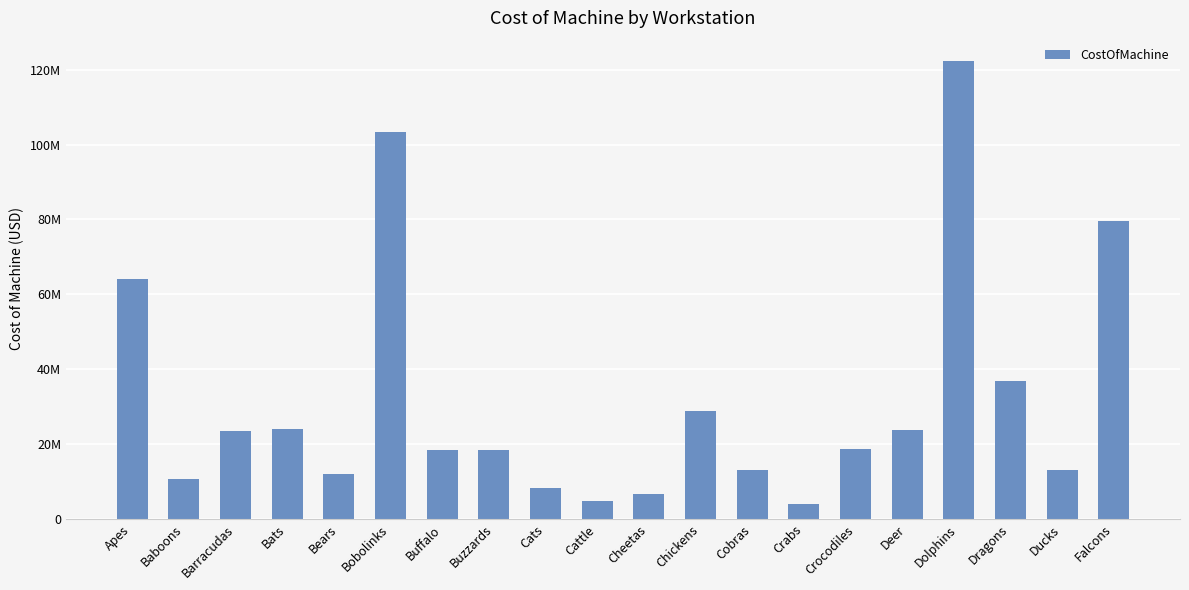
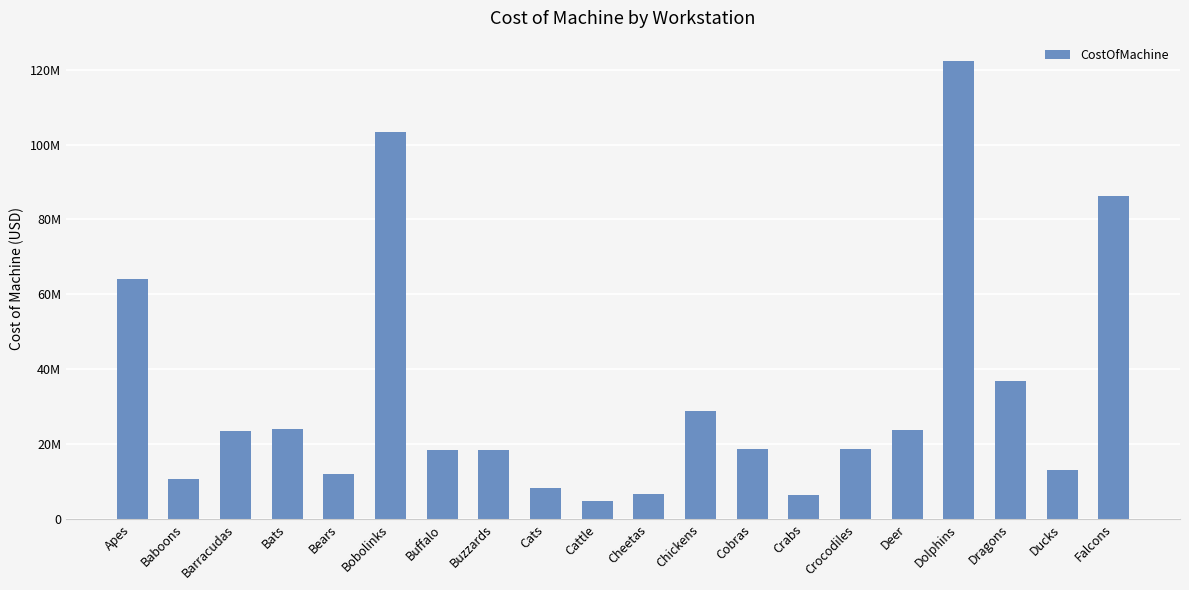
Cobras: 13000000 -> 19000000
Crabs: 4000000 -> 7000000
Falcons: 80000000 -> 86000000
